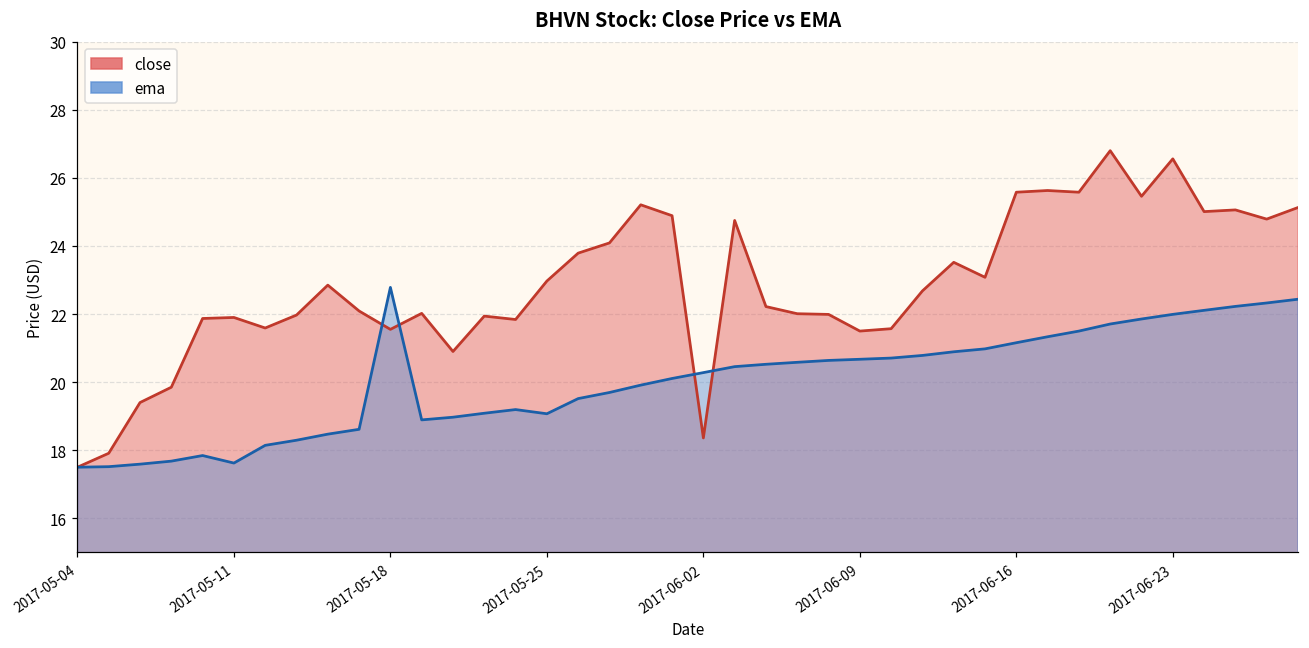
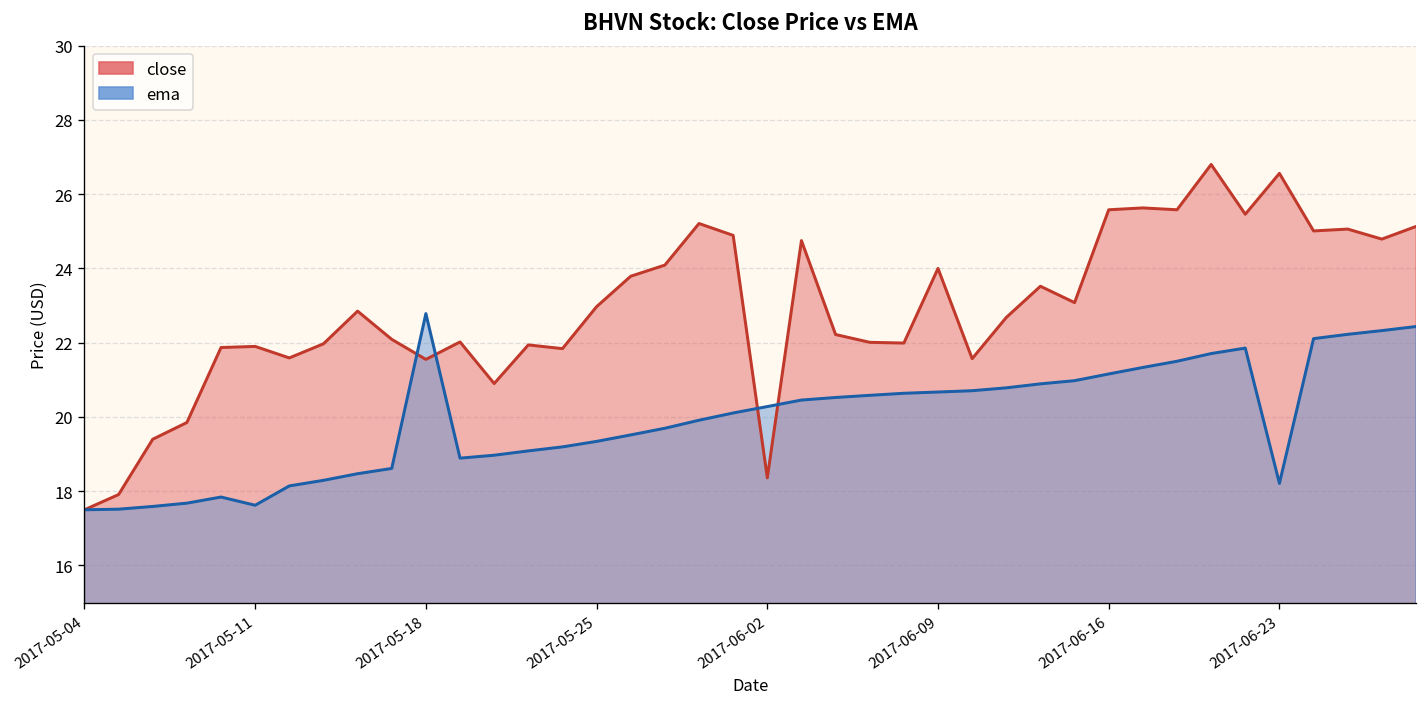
ema, 2017-05-25: 19.1 -> 19.3
close, 2017-06-09: 21.5 -> 24.0
ema, 2017-06-23: 22.0 -> 18.2
